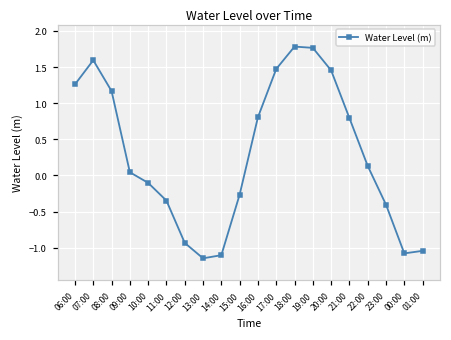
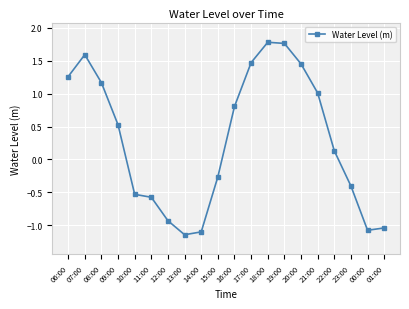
09:00: 0.0 -> 0.5
10:00: -0.1 -> -0.5
11:00: -0.3 -> -0.6
21:00: 0.8 -> 1.0
